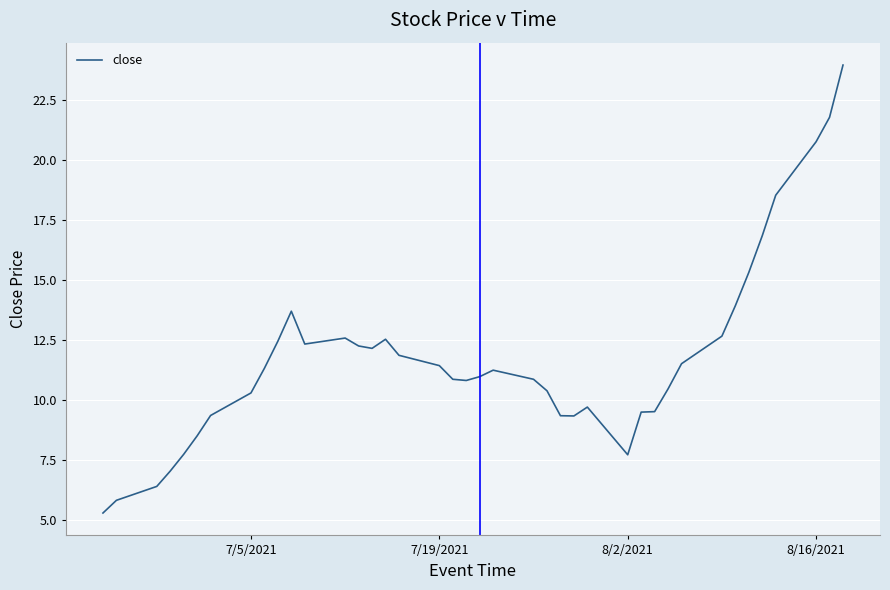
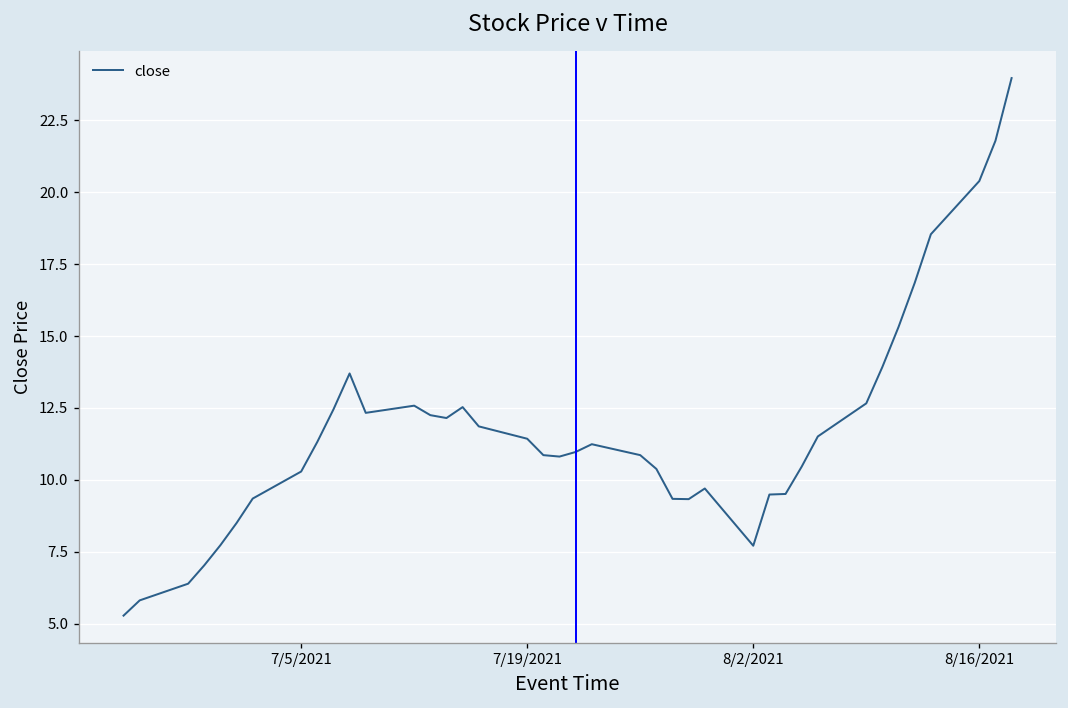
8/16/2021: 20.8 -> 20.4
